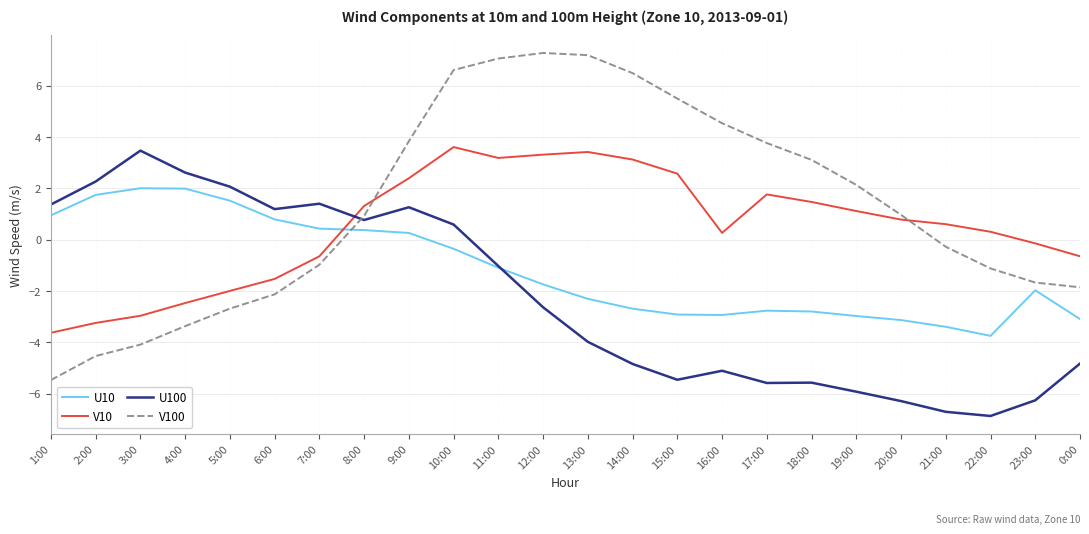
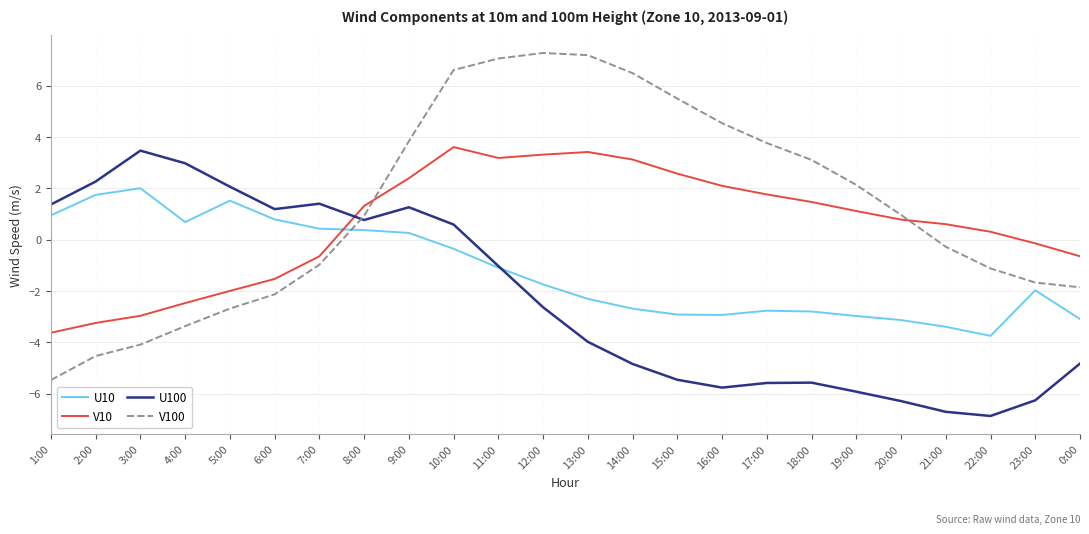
U10, 4:00: 2.0 -> 0.7
U100, 4:00: 2.6 -> 3.0
V10, 16:00: 0.3 -> 2.1
U100, 16:00: -5.1 -> -5.8
